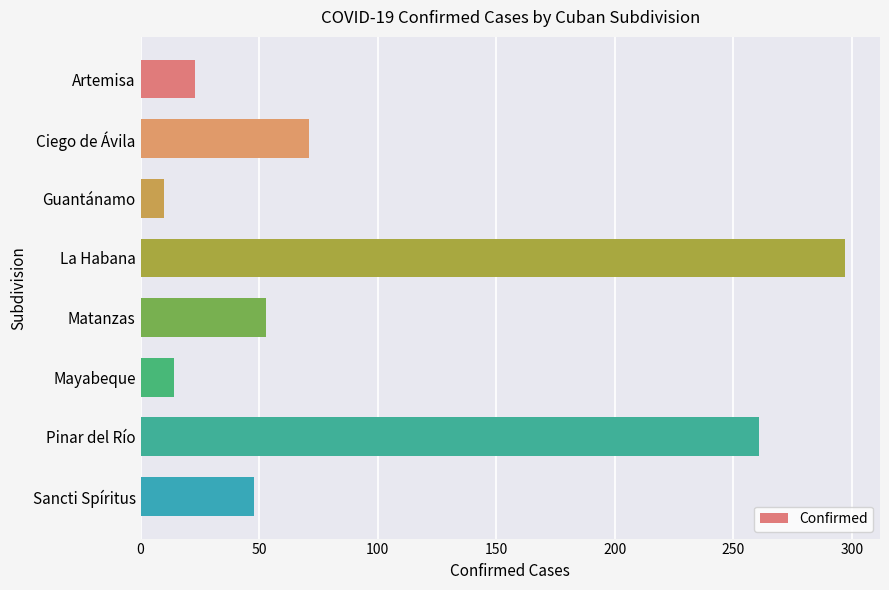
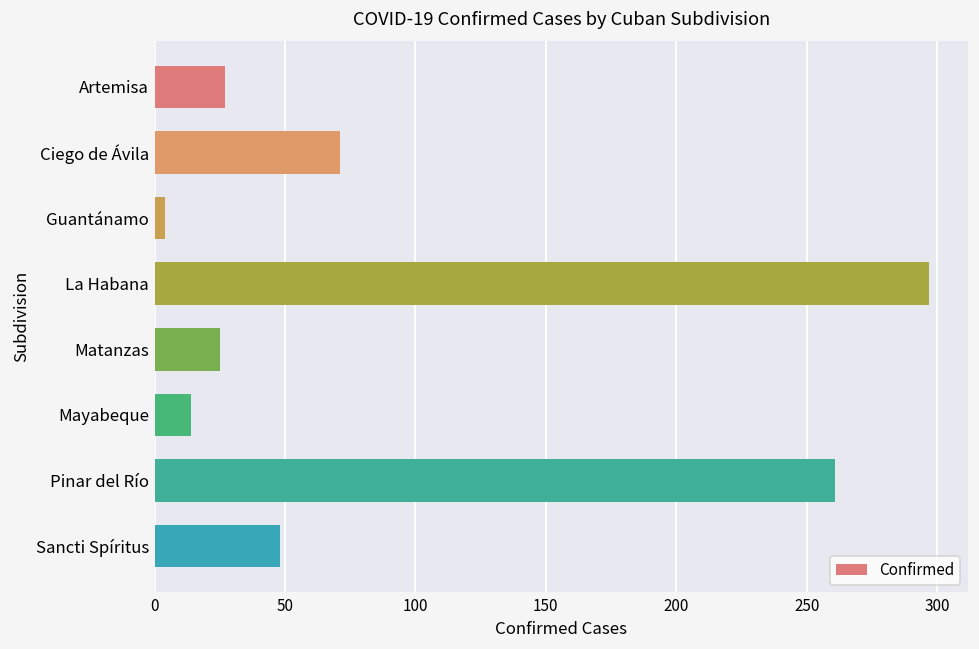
Artemisa: 23 -> 27
Guantánamo: 10 -> 4
Matanzas: 53 -> 25
